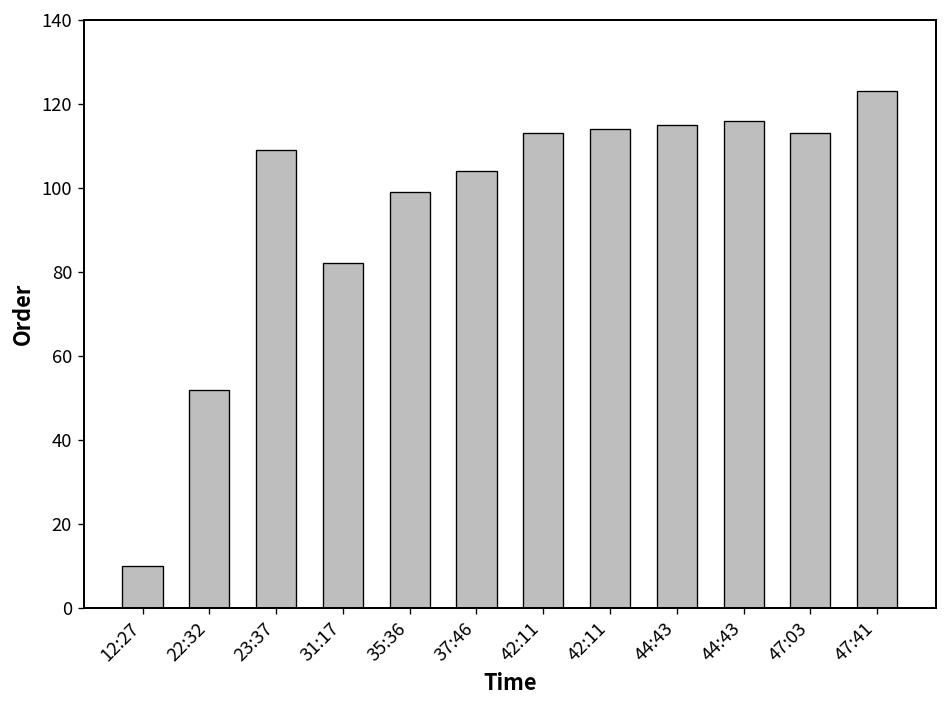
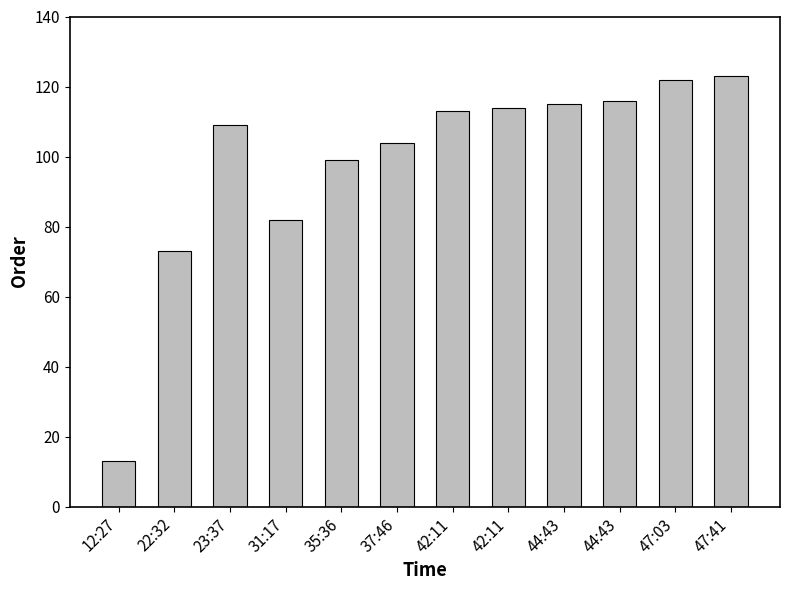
12:27: 10 -> 13
22:32: 52 -> 73
47:03: 113 -> 122
